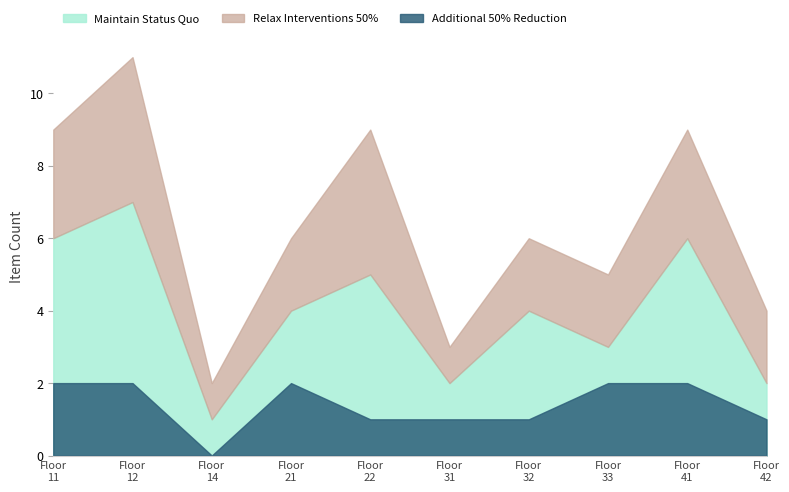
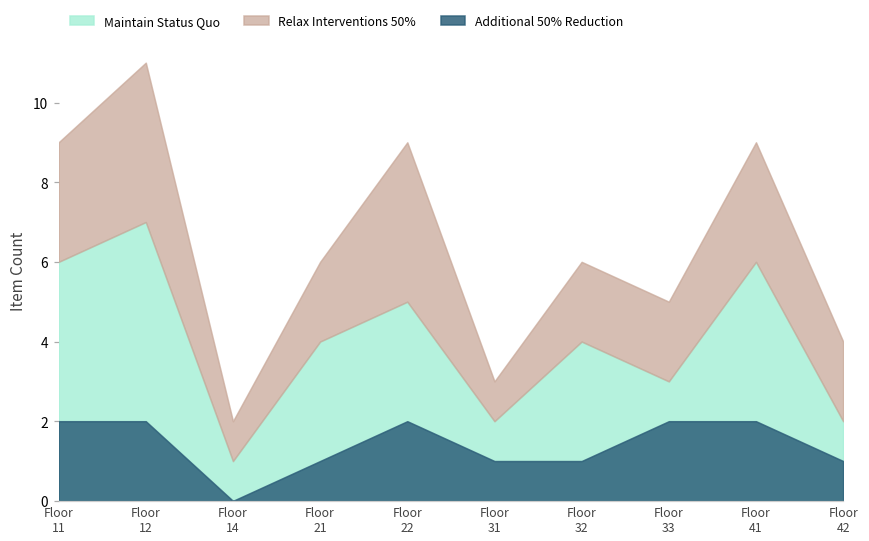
Additional 50% Reduction, Floor 21: 2 -> 1
Additional 50% Reduction, Floor 22: 1 -> 2
